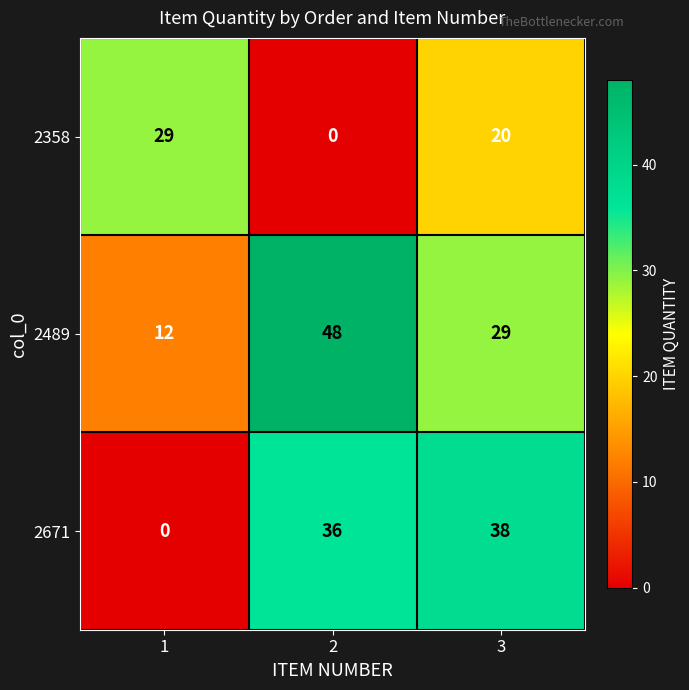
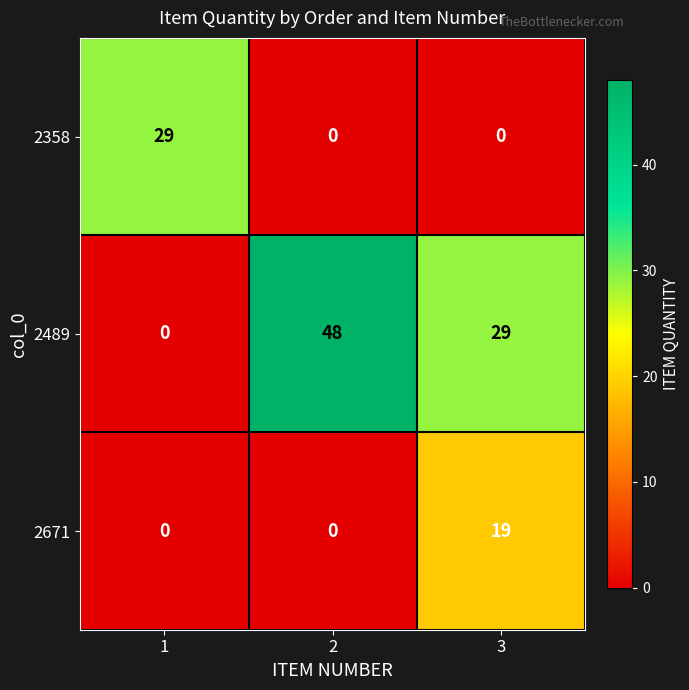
2358, 3: 20 -> 0
2489, 1: 12 -> 0
2671, 2: 36 -> 0
2671, 3: 38 -> 19
